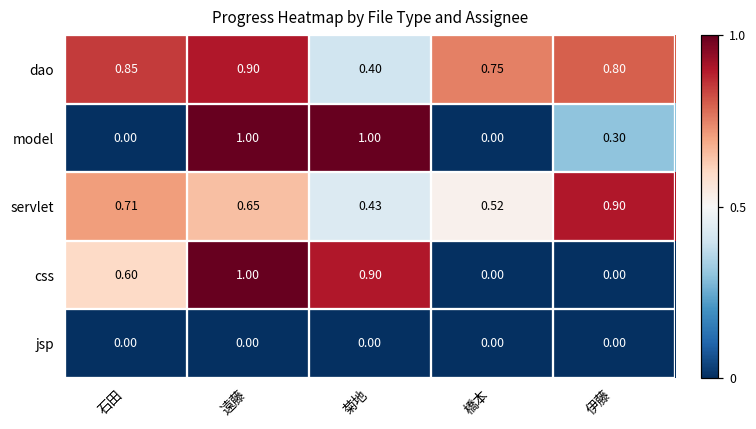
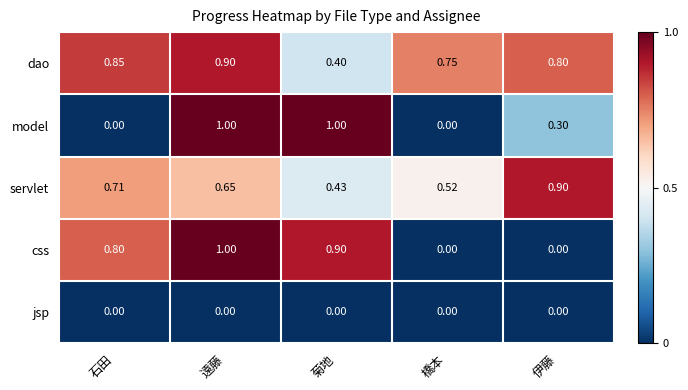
css, 石田: 0.60 -> 0.80
